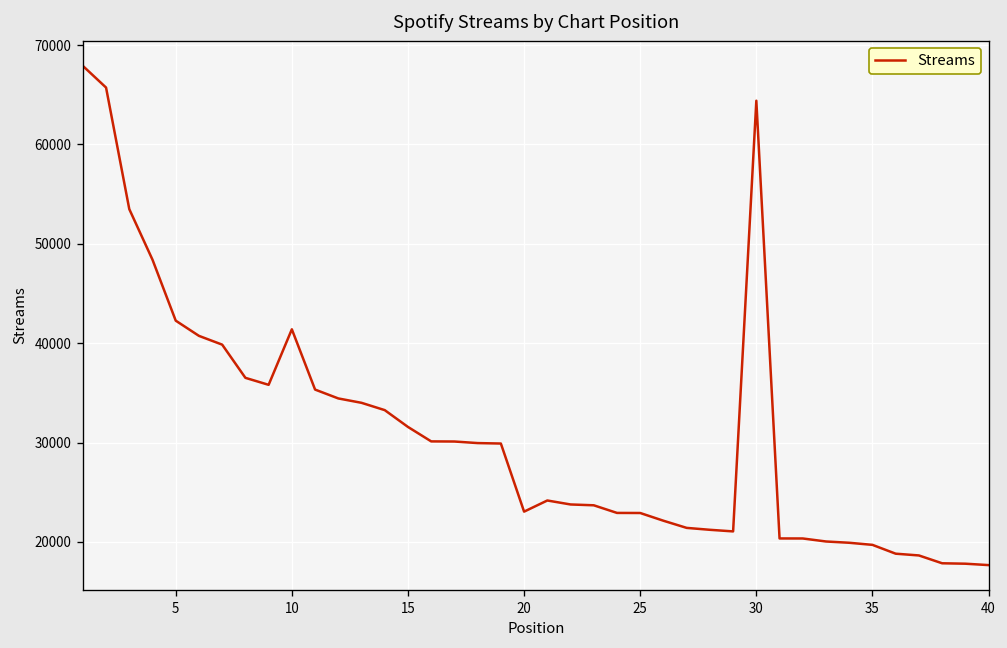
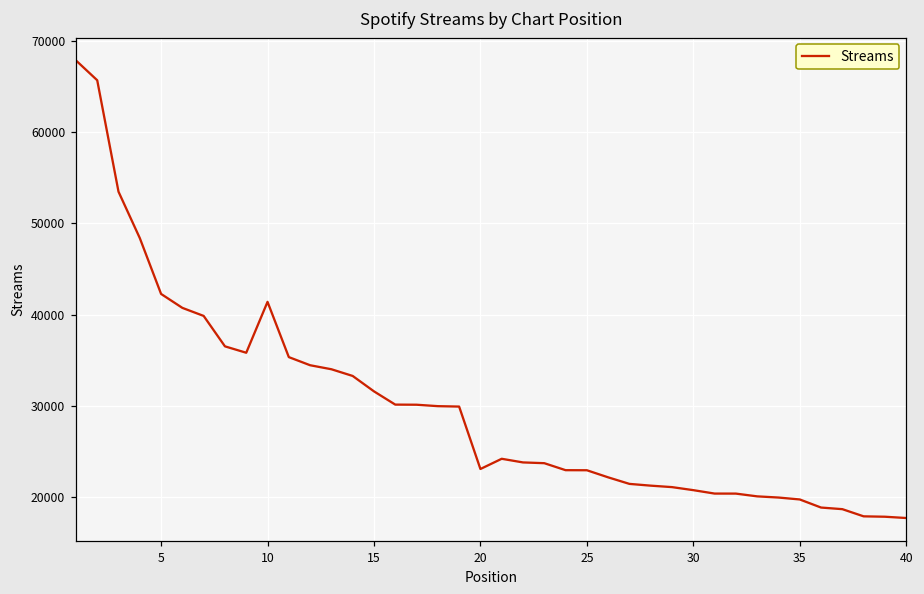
30: 64000 -> 21000
